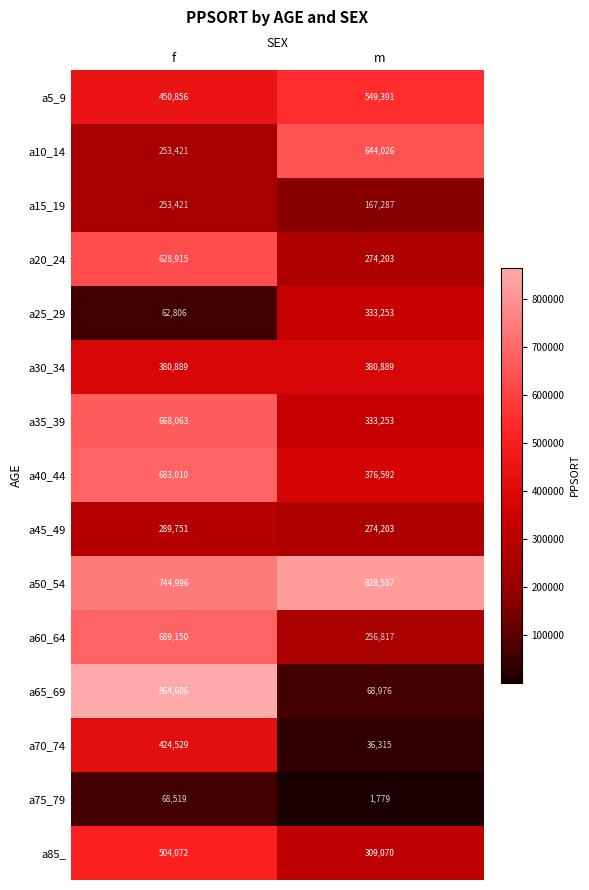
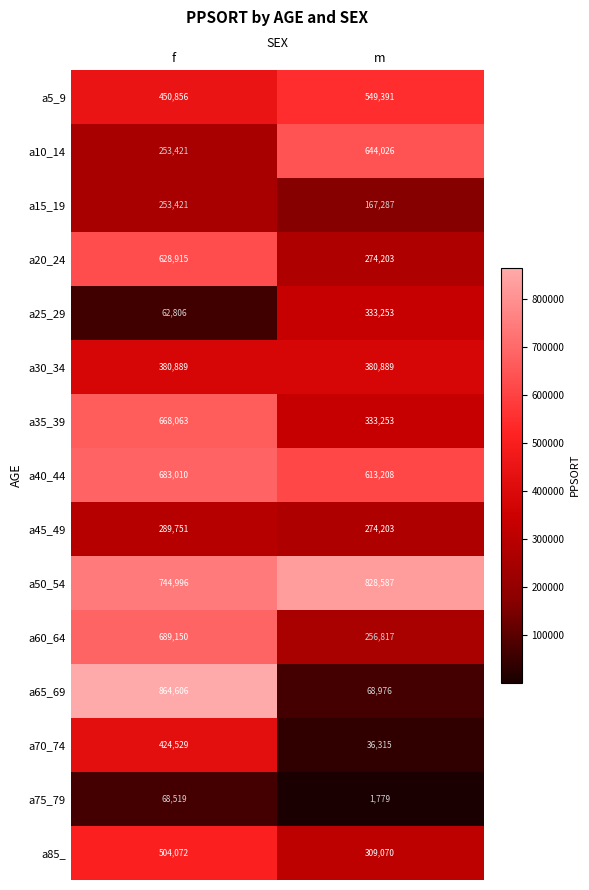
a40_44, m: 376,592 -> 613,208
